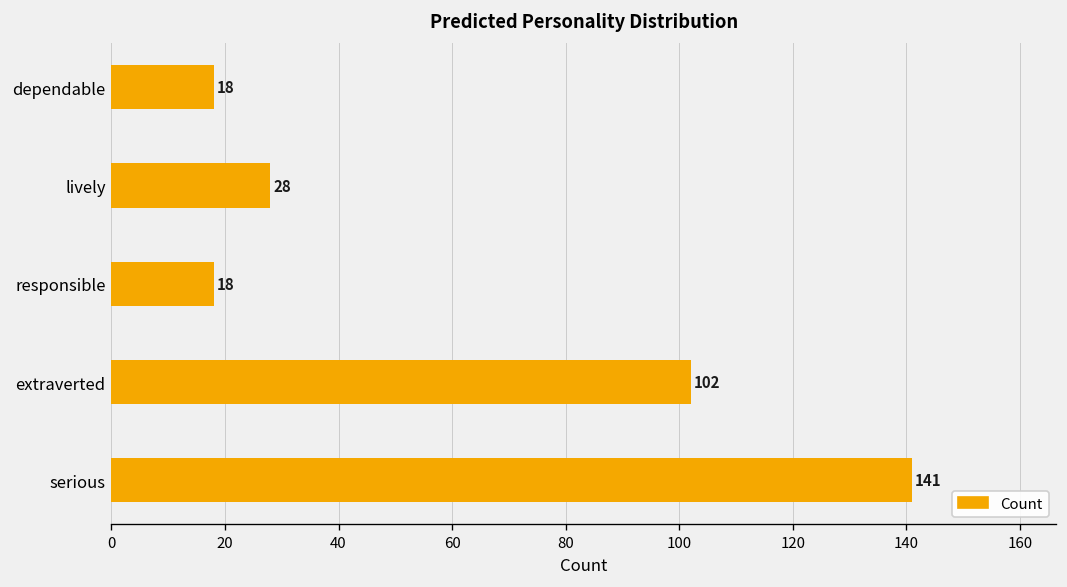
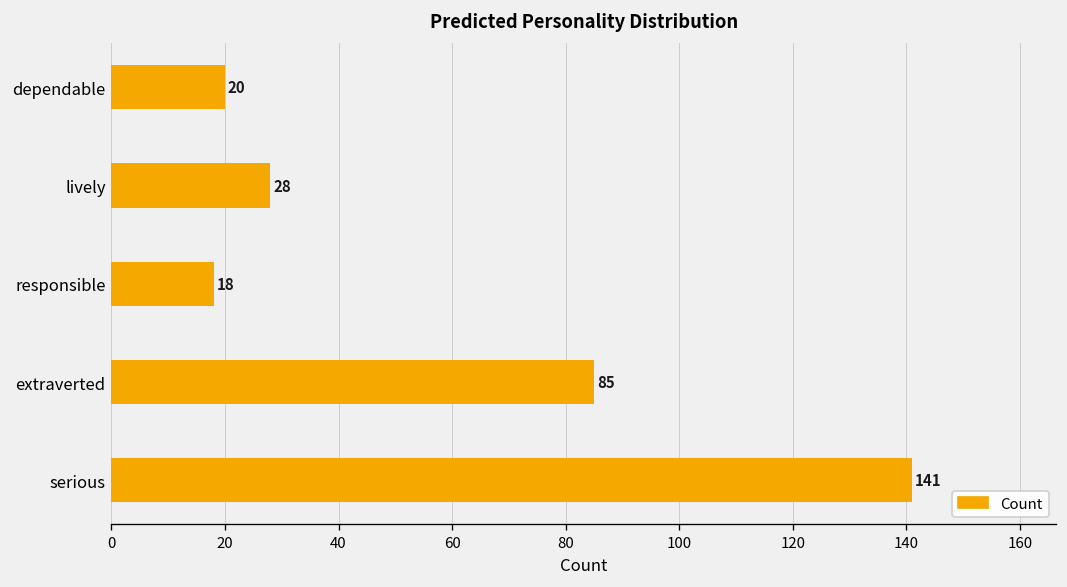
dependable: 18 -> 20
extraverted: 102 -> 85
